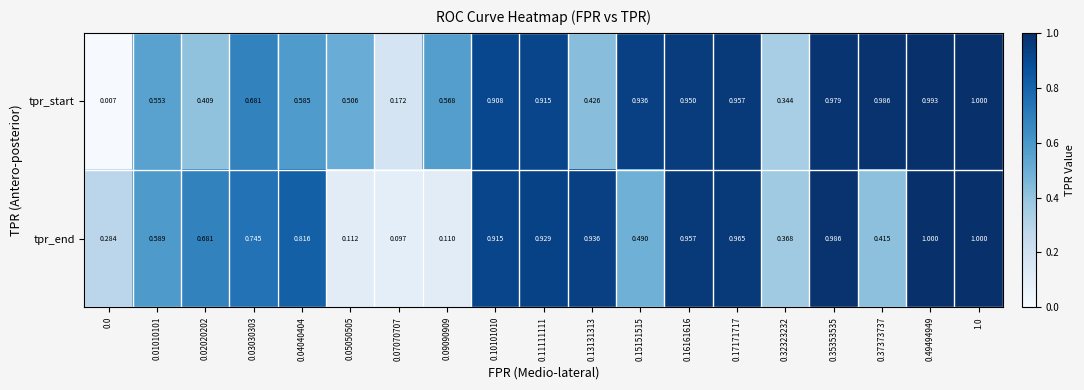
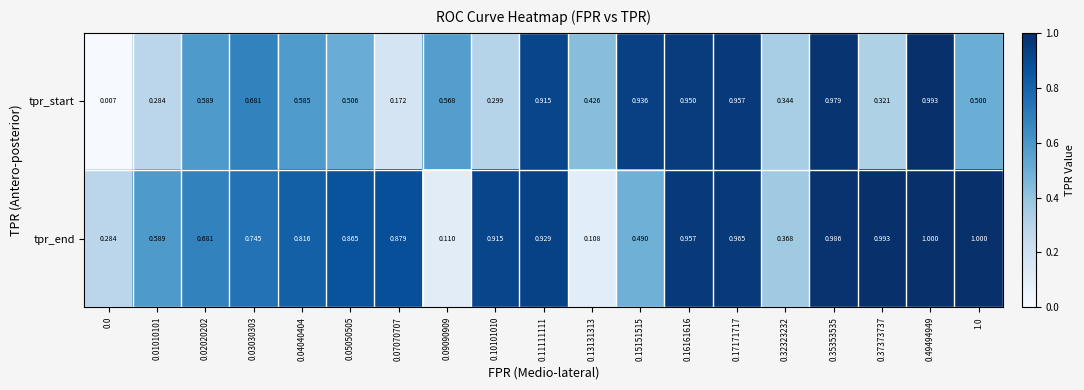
tpr_start, 0.01010101: 0.553 -> 0.284
tpr_start, 0.02020202: 0.409 -> 0.589
tpr_start, 0.10101010: 0.908 -> 0.299
tpr_start, 0.37373737: 0.986 -> 0.321
tpr_start, 1.0: 1.000 -> 0.500
tpr_end, 0.05050505: 0.112 -> 0.865
tpr_end, 0.07070707: 0.097 -> 0.879
tpr_end, 0.13131313: 0.936 -> 0.108
tpr_end, 0.37373737: 0.415 -> 0.993
